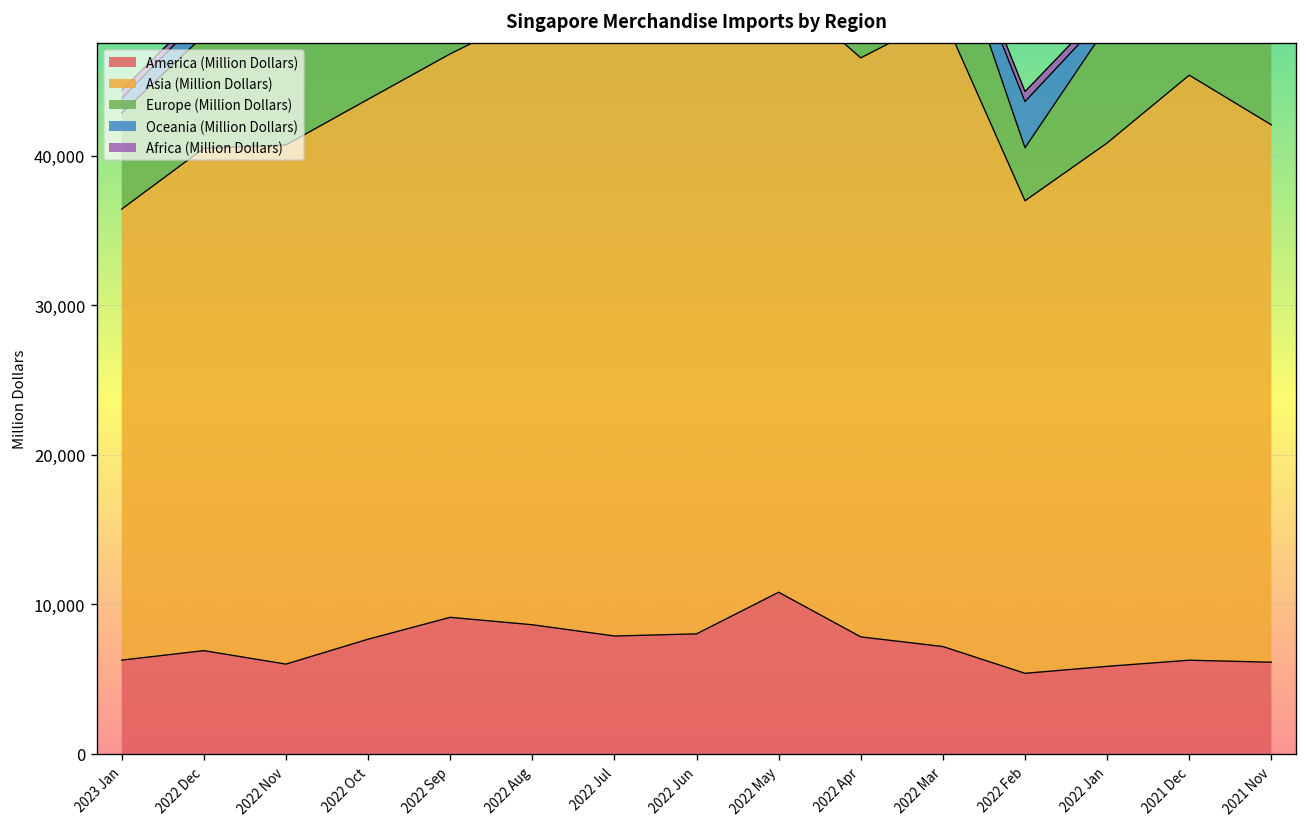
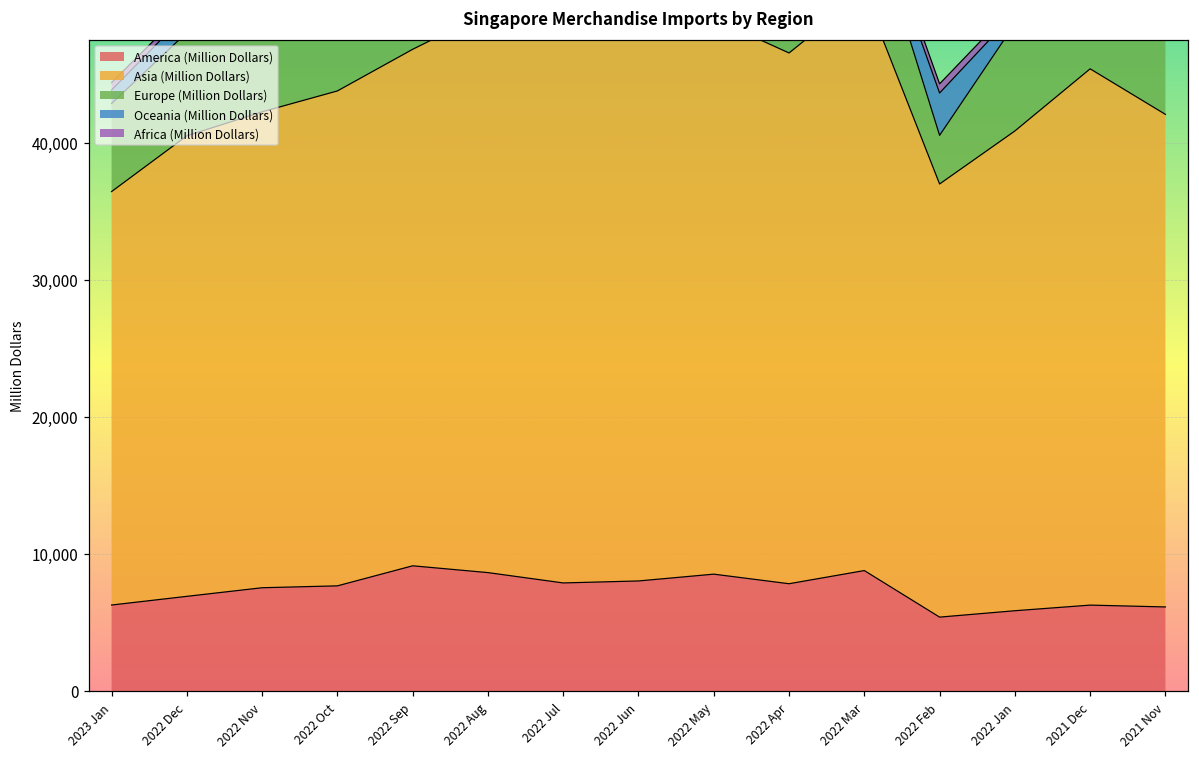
America (Million Dollars), 2022 Nov: 6,000 -> 7,500
America (Million Dollars), 2022 May: 10,800 -> 8,500
America (Million Dollars), 2022 Mar: 7,200 -> 8,800
